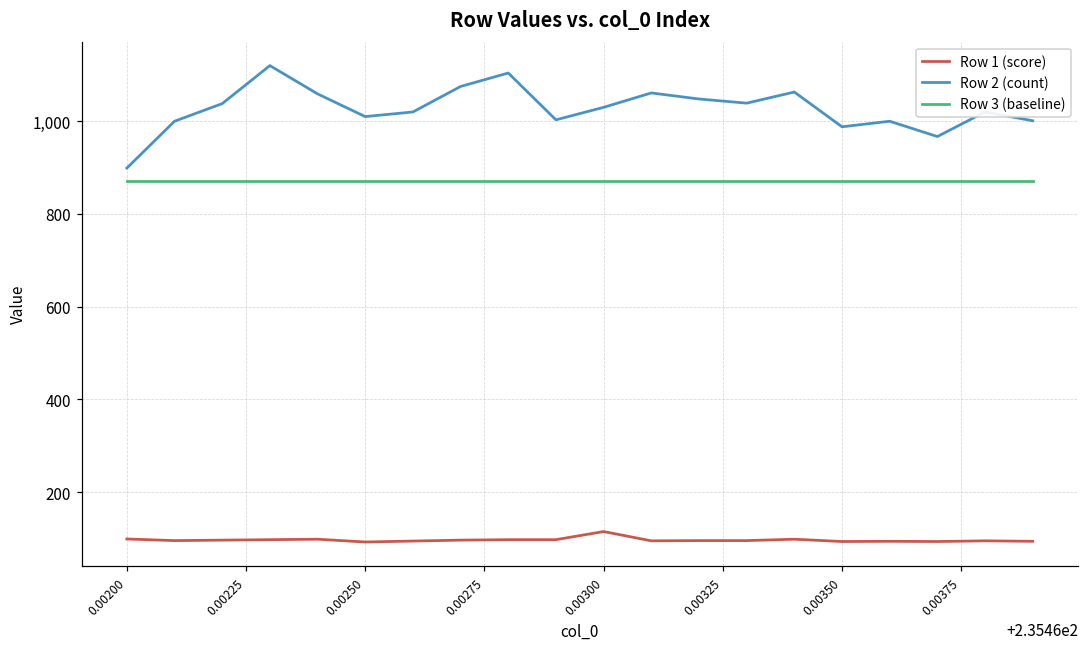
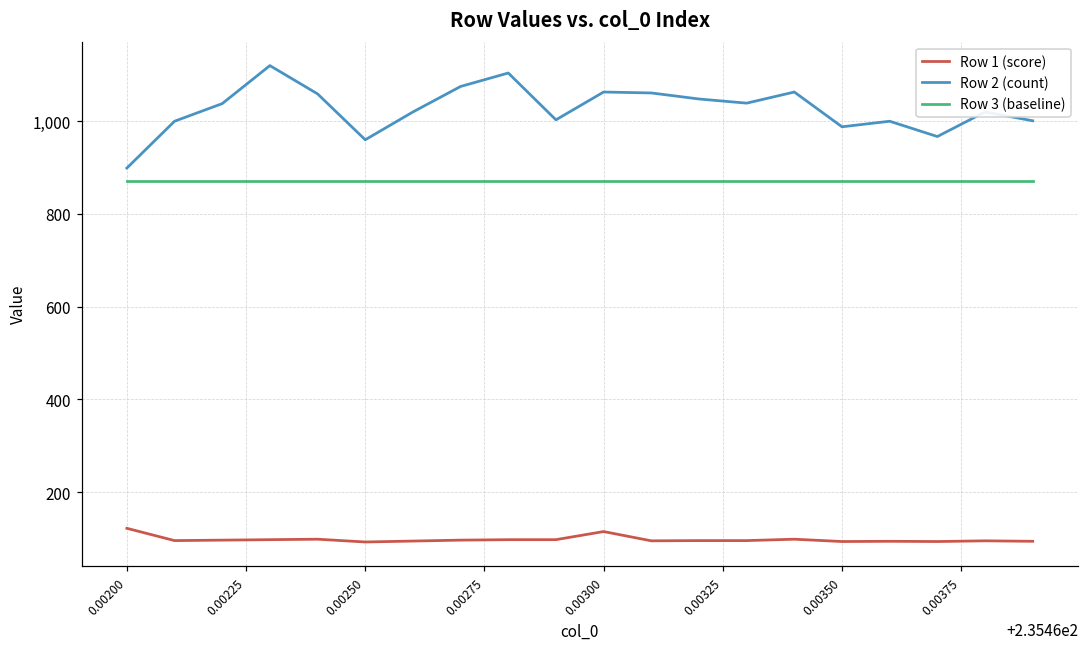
Row 1 (score), 0.00200: 100 -> 120
Row 2 (count), 0.00250: 1,010 -> 960
Row 2 (count), 0.00300: 1,030 -> 1,060
